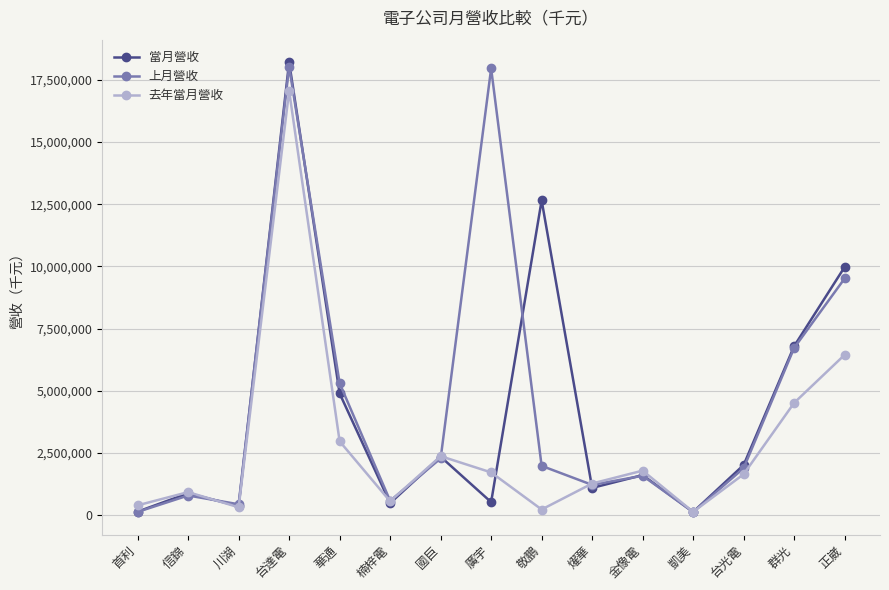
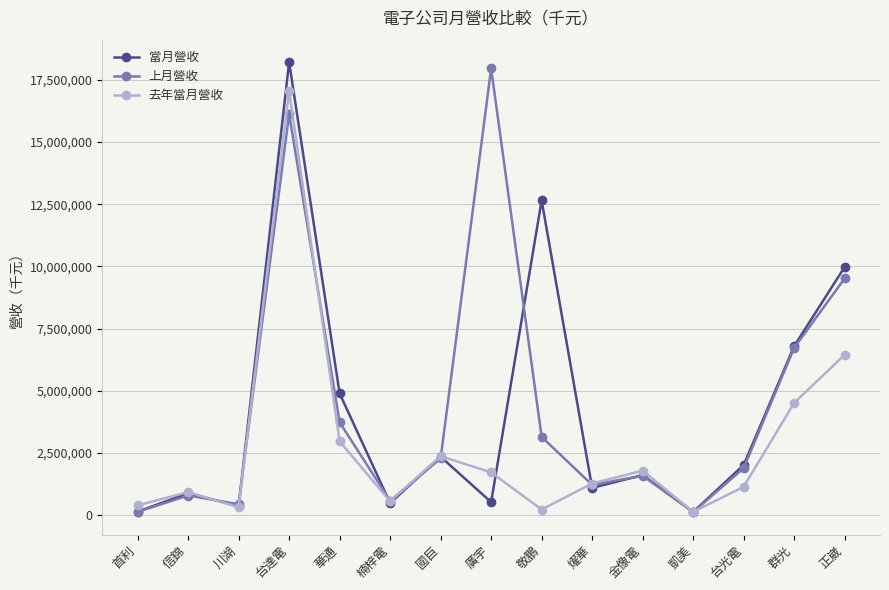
上月營收, 台達電: 18,000,000 -> 16,100,000
上月營收, 華通: 5,300,000 -> 3,700,000
上月營收, 敬鵬: 2,000,000 -> 3,100,000
去年當月營收, 台光電: 1,600,000 -> 1,100,000
